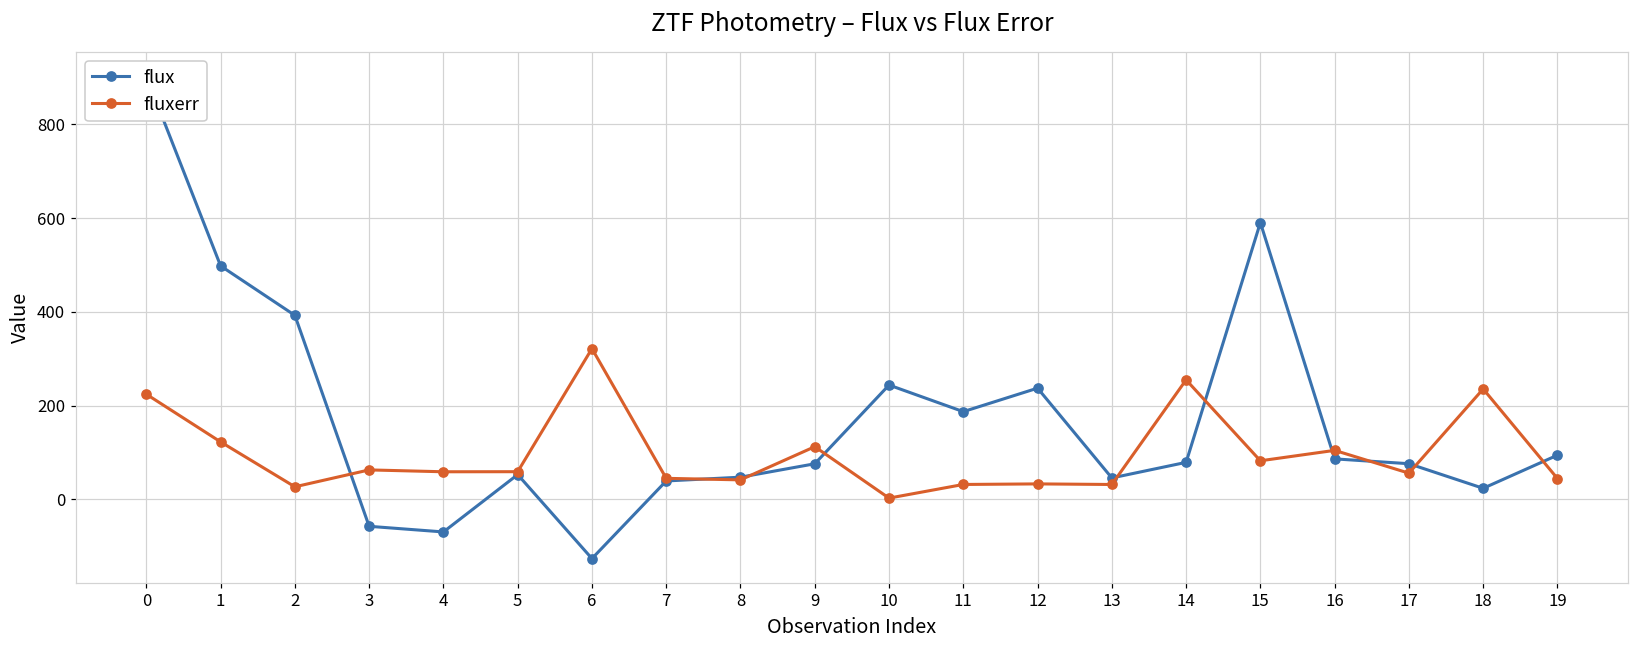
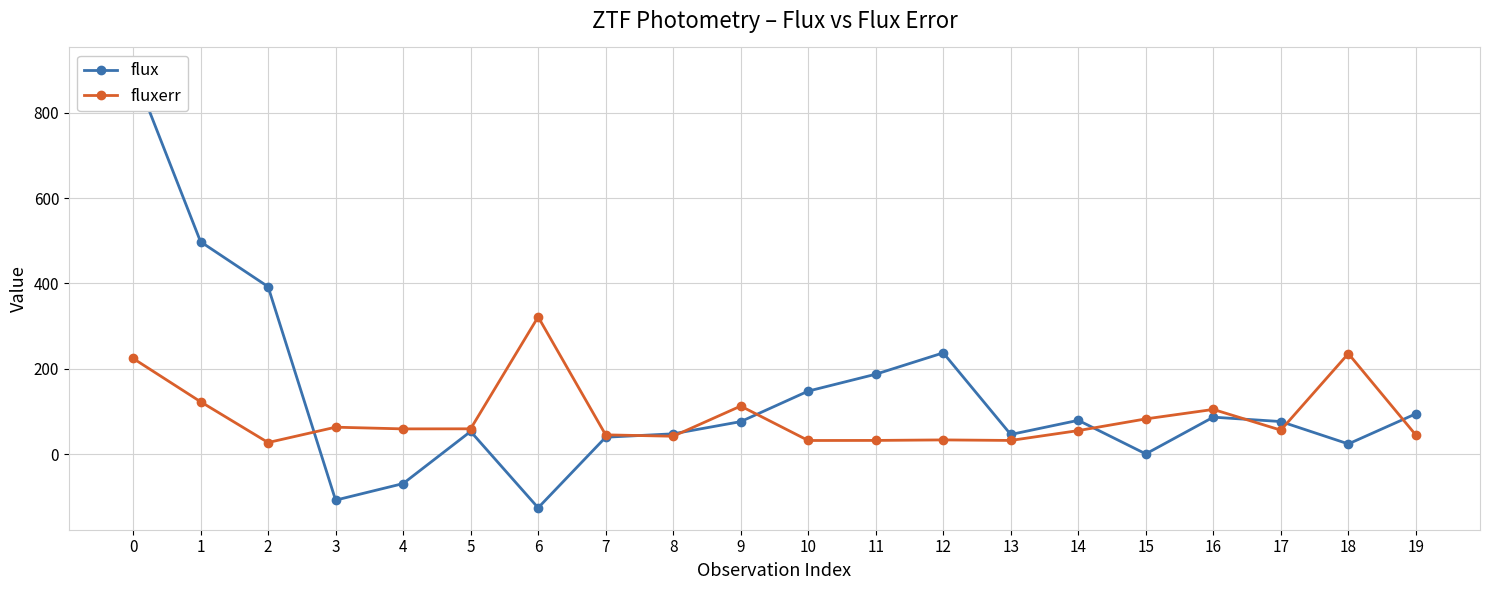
flux, 3: -60 -> -110
flux, 10: 240 -> 150
fluxerr, 10: 0 -> 30
fluxerr, 14: 250 -> 50
flux, 15: 590 -> 0
